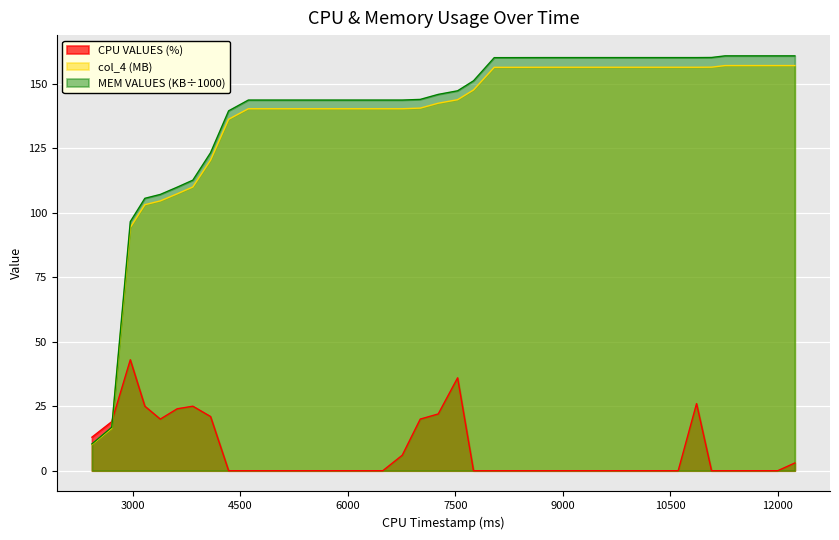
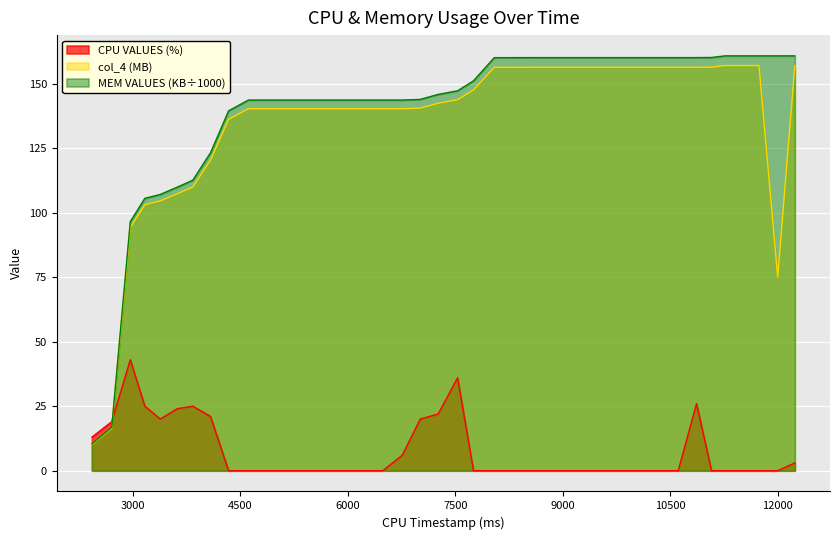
col_4 (MB), 12000: 157 -> 75
